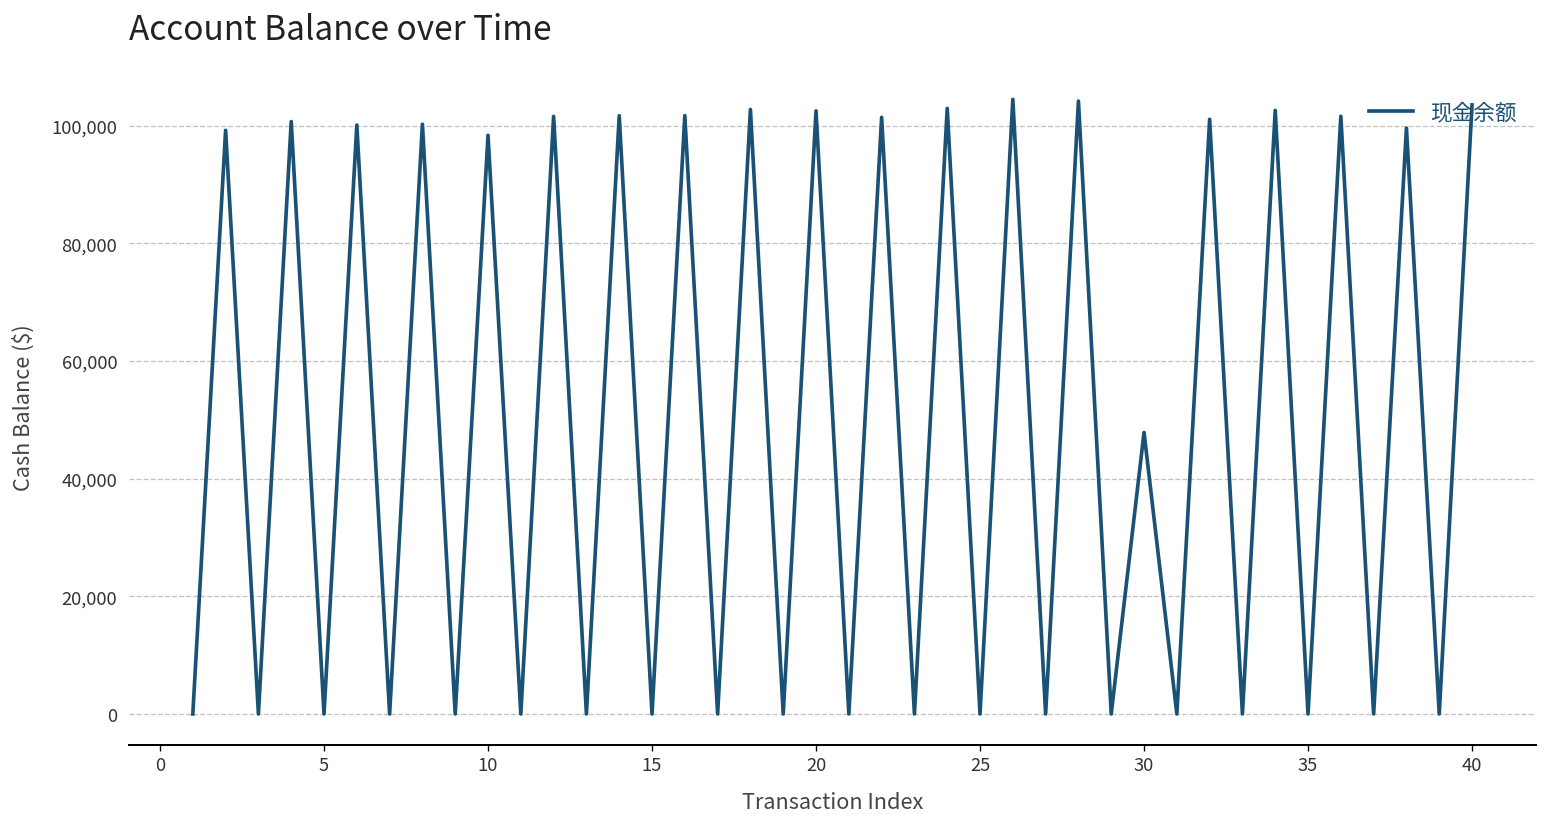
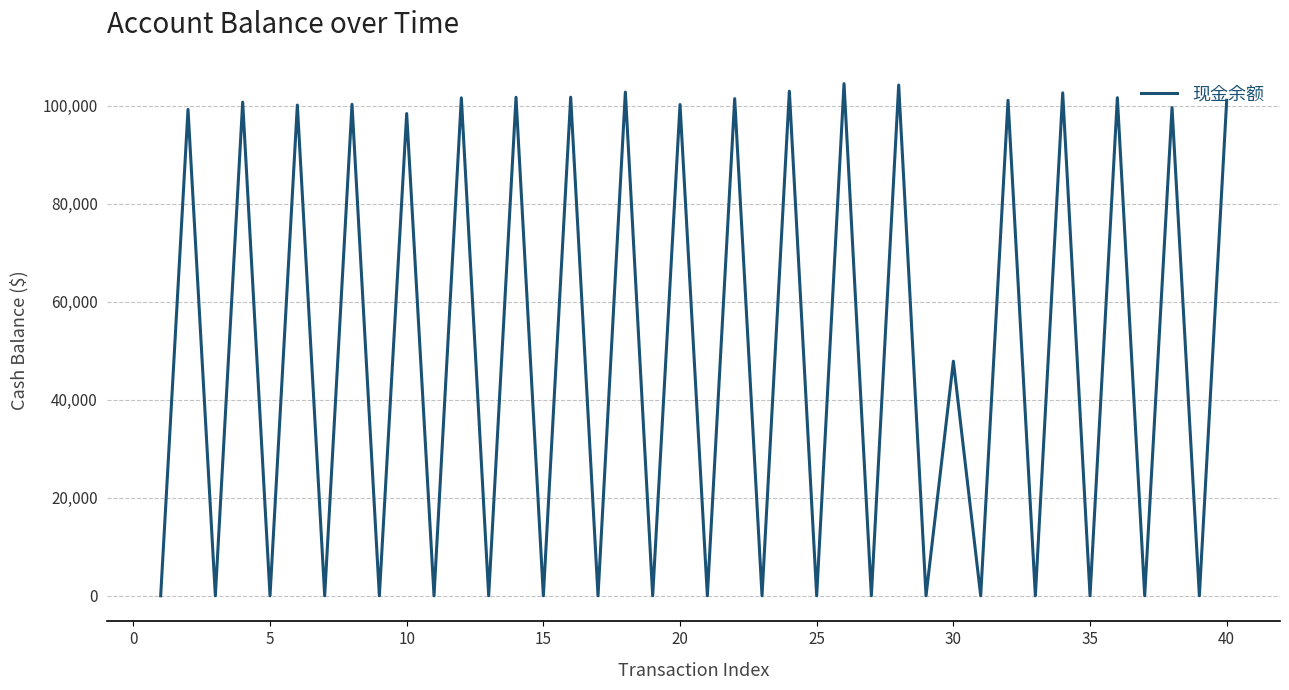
20: 103,000 -> 100,000
40: 104,000 -> 101,000
